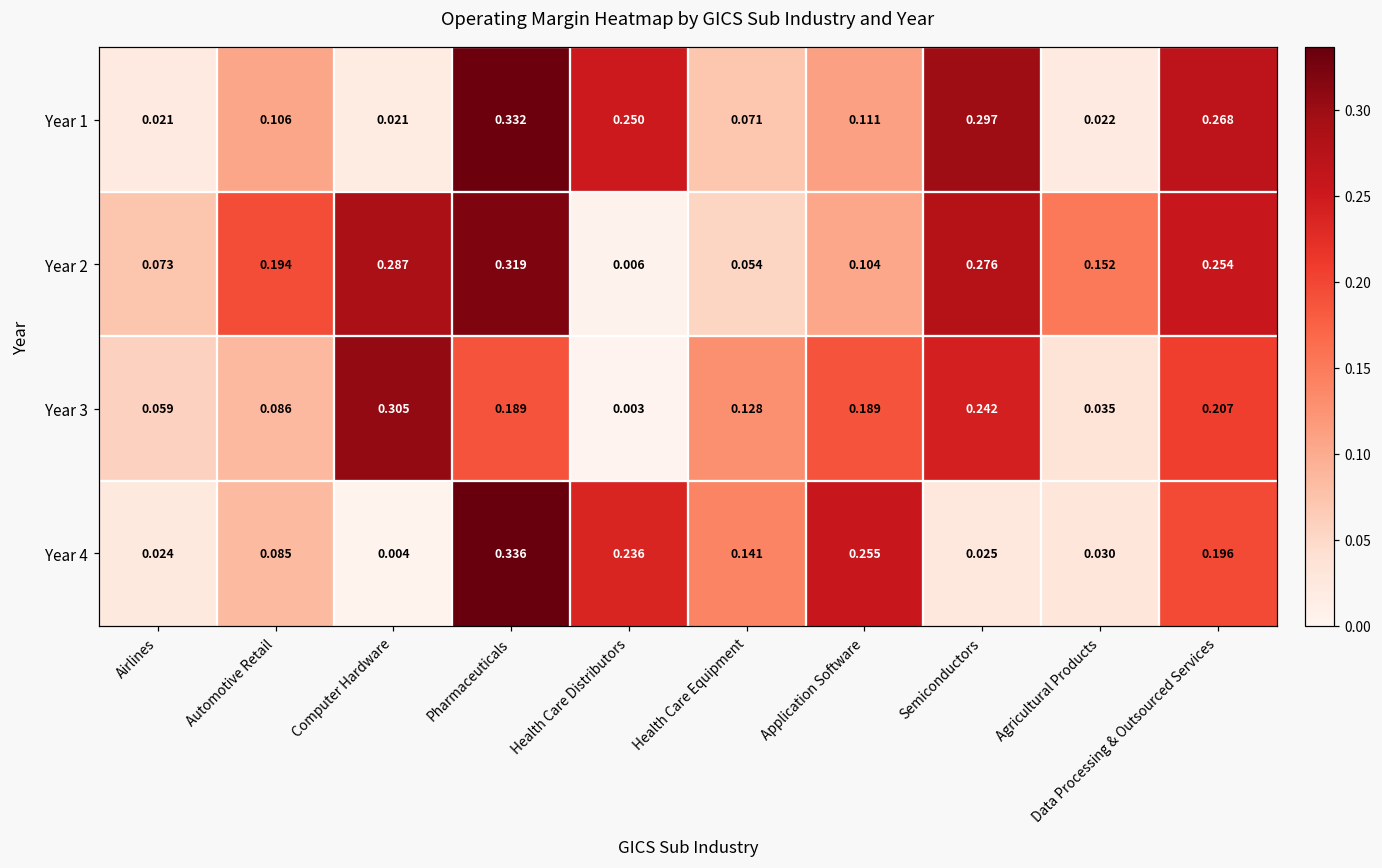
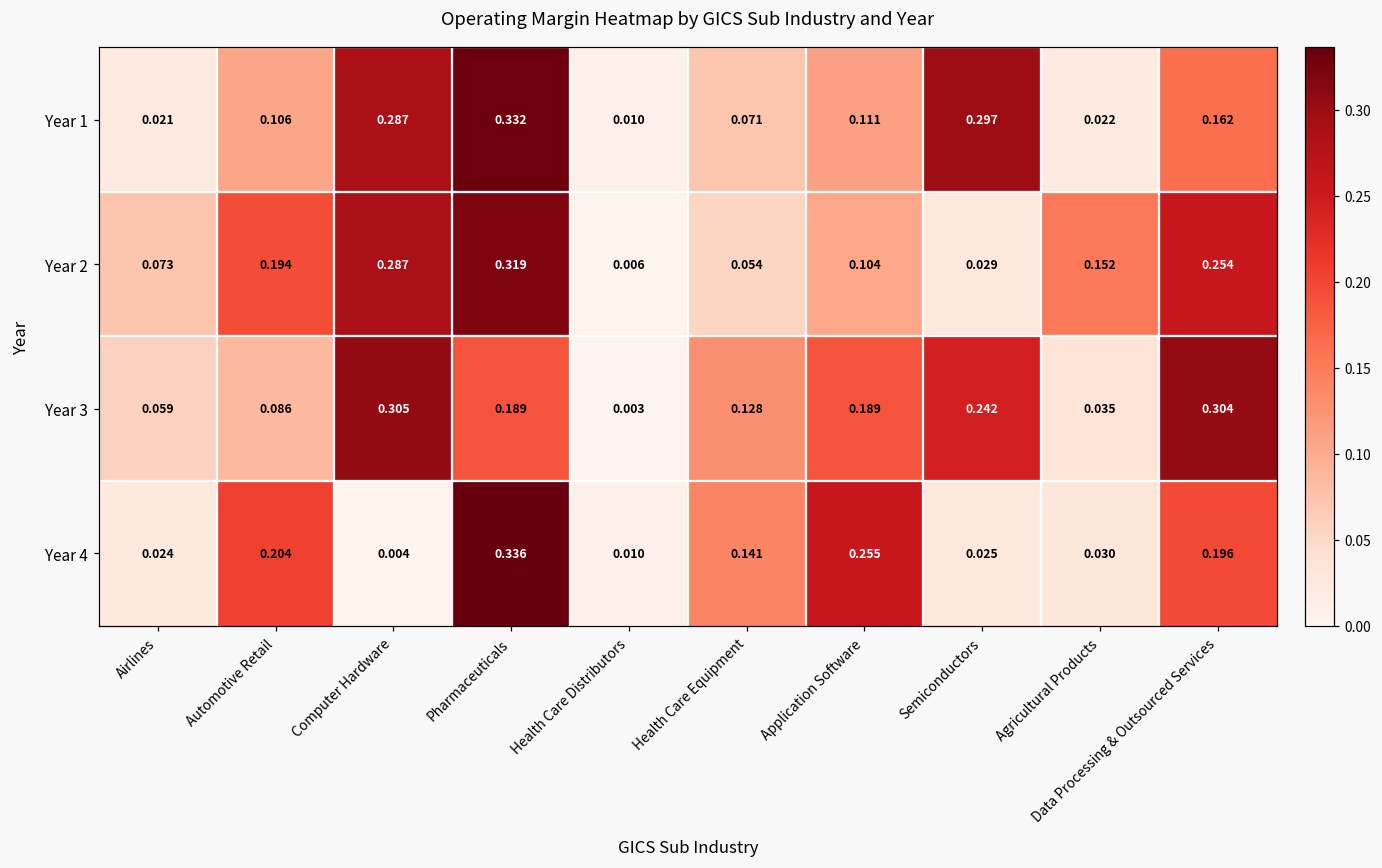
Year 1, Computer Hardware: 0.021 -> 0.287
Year 1, Health Care Distributors: 0.250 -> 0.010
Year 1, Data Processing & Outsourced Services: 0.268 -> 0.162
Year 2, Semiconductors: 0.276 -> 0.029
Year 3, Data Processing & Outsourced Services: 0.207 -> 0.304
Year 4, Automotive Retail: 0.085 -> 0.204
Year 4, Health Care Distributors: 0.236 -> 0.010
